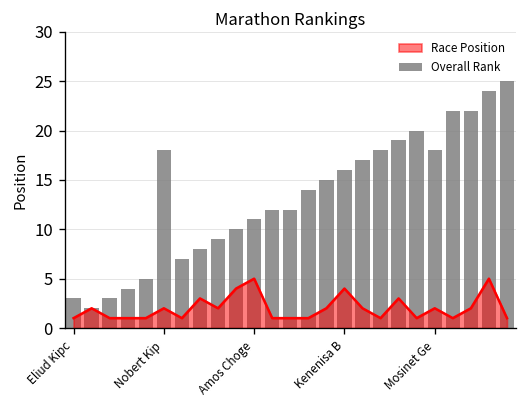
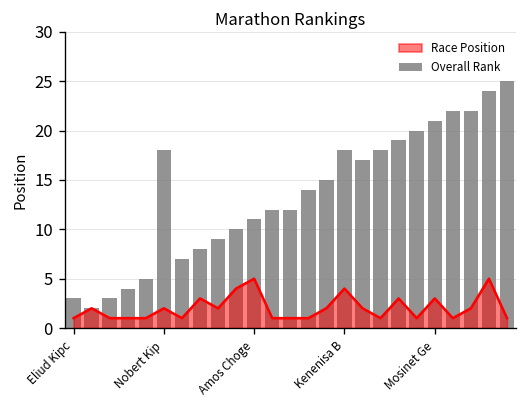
Overall Rank, Kenenisa B: 16 -> 18
Race Position, Mosinet Ge: 2 -> 3
Overall Rank, Mosinet Ge: 18 -> 21
